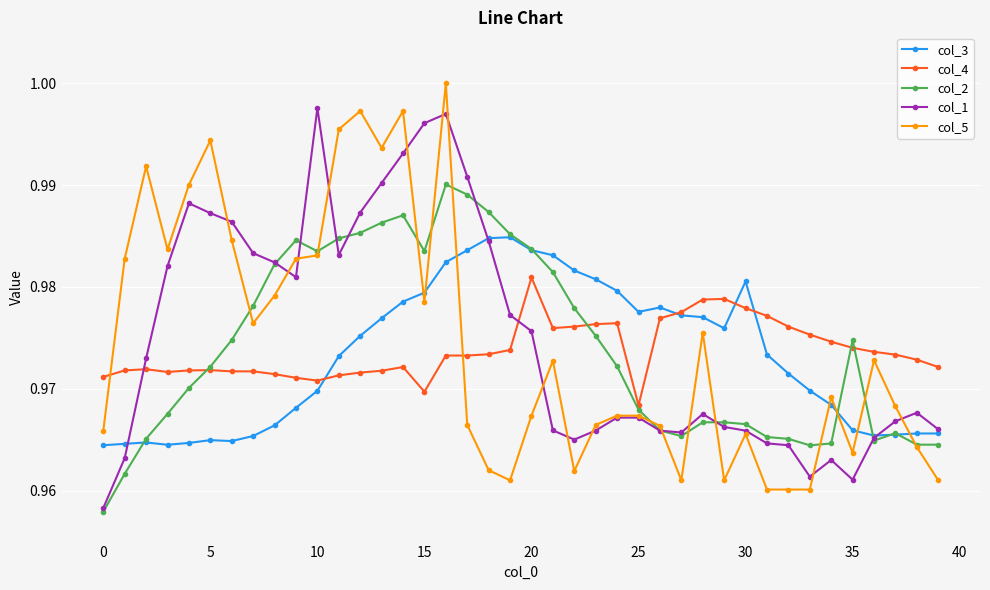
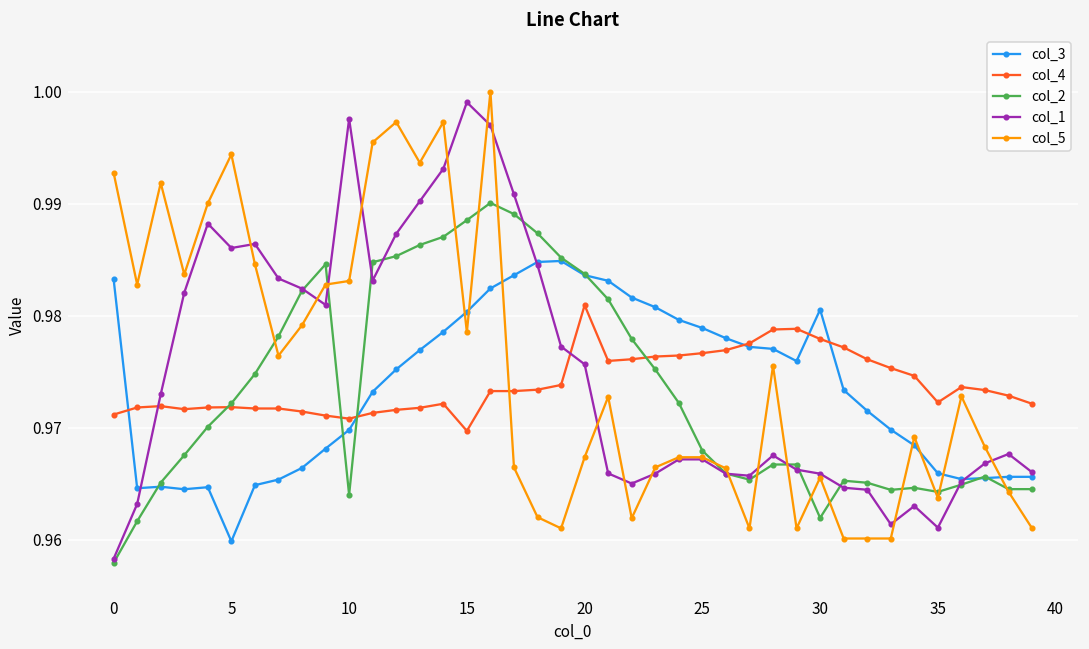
col_3, 0: 0.9645 -> 0.9833
col_5, 0: 0.9659 -> 0.9927
col_3, 5: 0.9650 -> 0.9599
col_1, 5: 0.9872 -> 0.9860
col_2, 10: 0.9835 -> 0.9640
col_3, 15: 0.9794 -> 0.9803
col_2, 15: 0.9835 -> 0.9885
col_1, 15: 0.9961 -> 0.9990
col_3, 25: 0.9776 -> 0.9789
col_4, 25: 0.9684 -> 0.9767
col_2, 30: 0.9665 -> 0.9620
col_4, 35: 0.9740 -> 0.9723
col_2, 35: 0.9748 -> 0.9643
